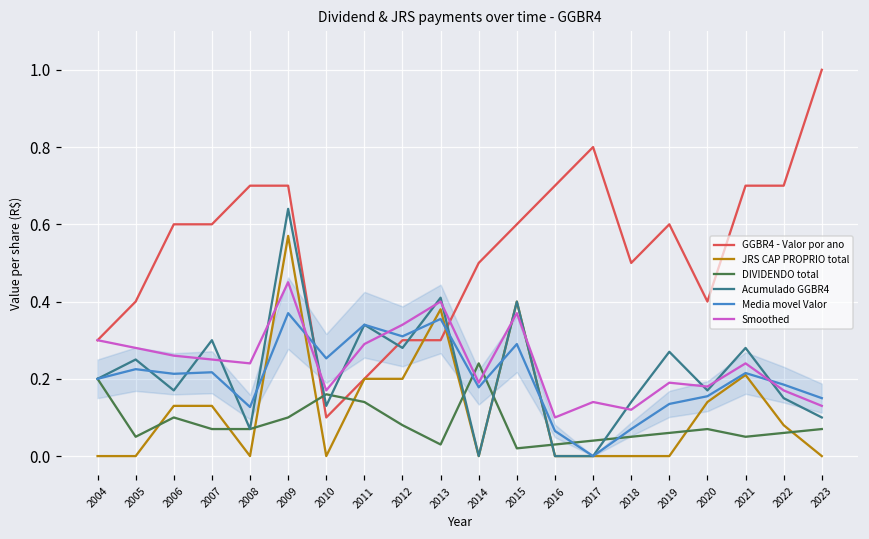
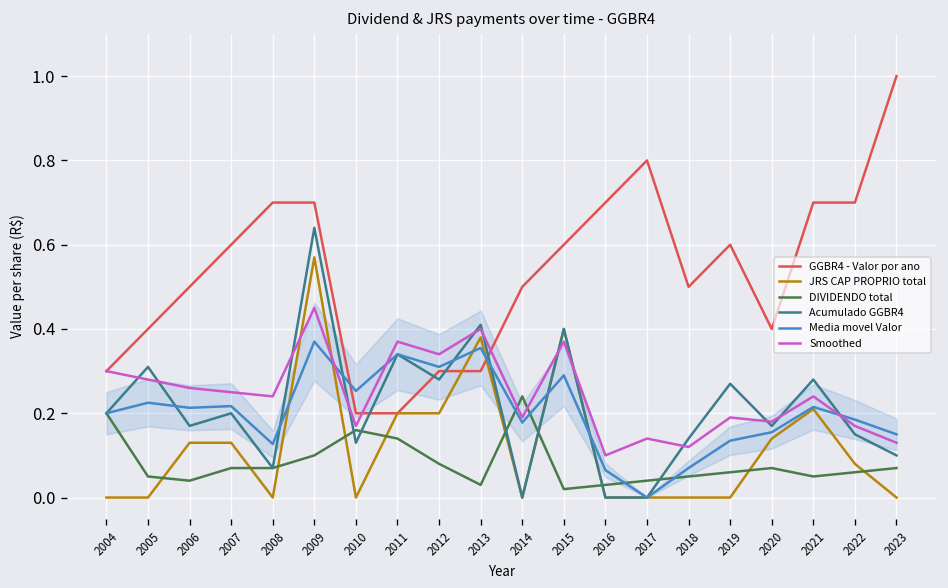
Acumulado GGBR4, 2005: 0.25 -> 0.31
GGBR4 - Valor por ano, 2006: 0.6 -> 0.5
DIVIDENDO total, 2006: 0.10 -> 0.04
Acumulado GGBR4, 2007: 0.3 -> 0.2
GGBR4 - Valor por ano, 2010: 0.1 -> 0.2
Smoothed, 2011: 0.29 -> 0.37
